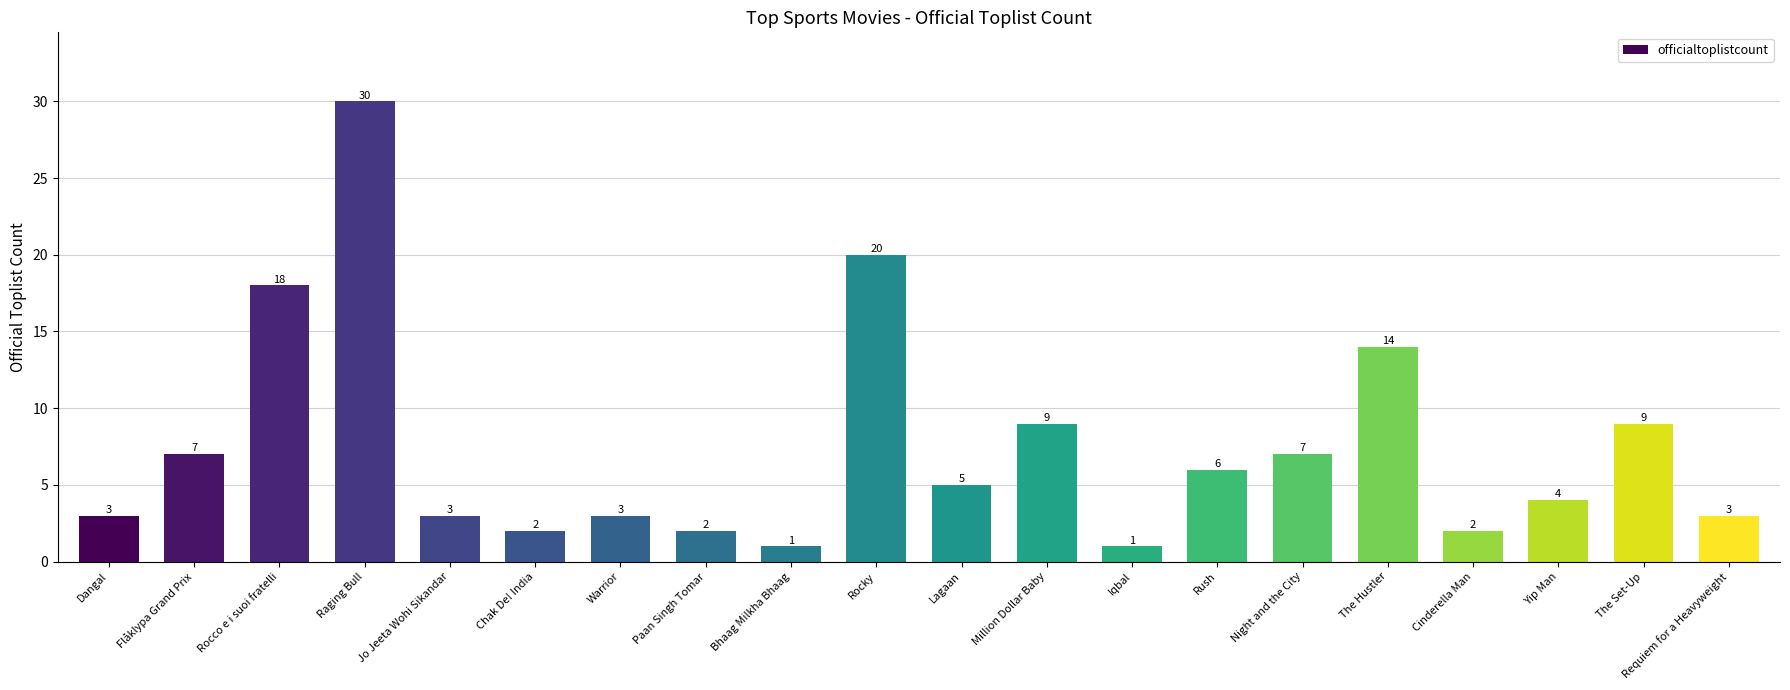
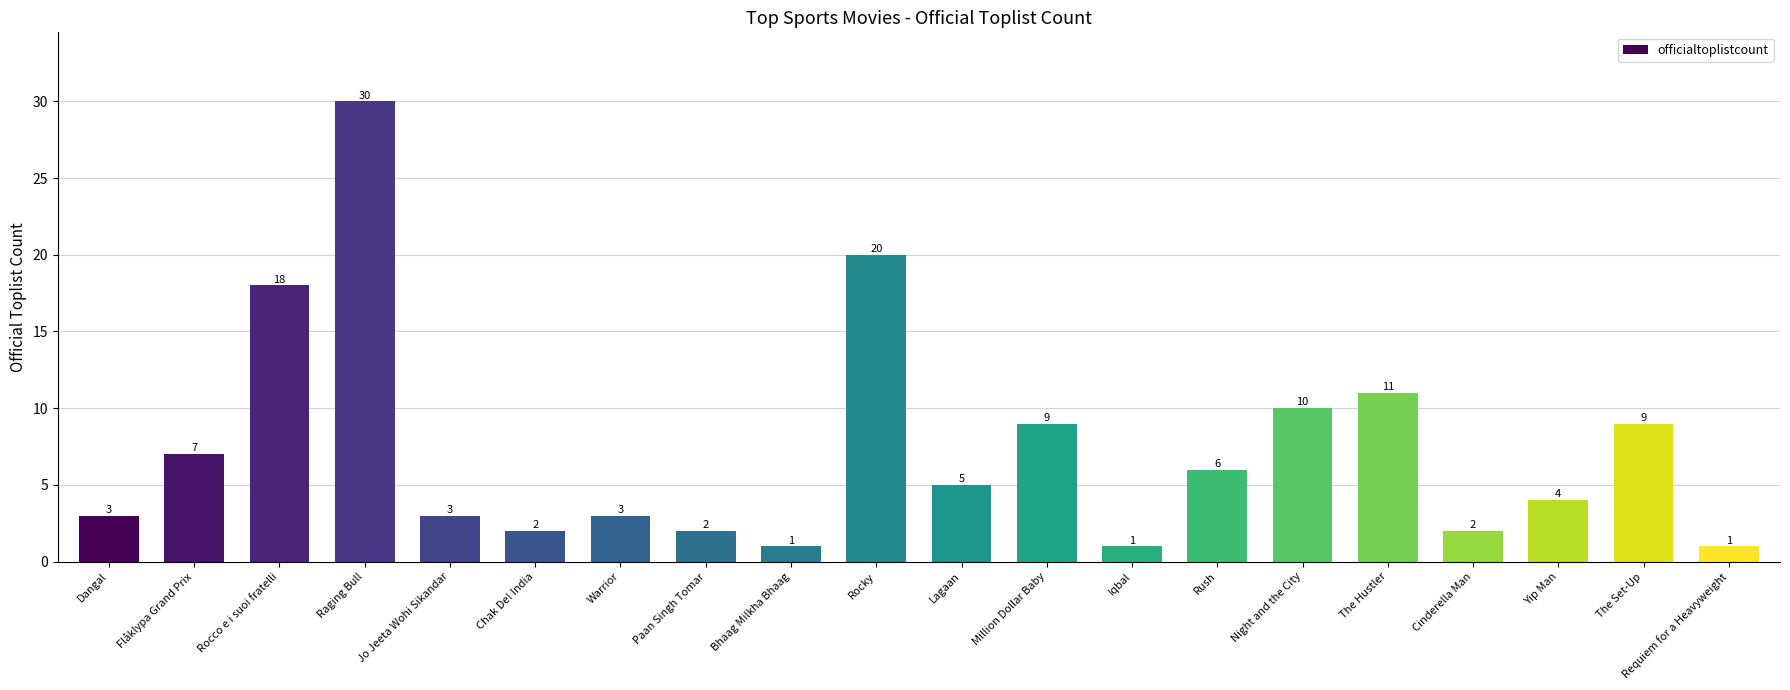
Night and the City: 7 -> 10
The Hustler: 14 -> 11
Requiem for a Heavyweight: 3 -> 1
